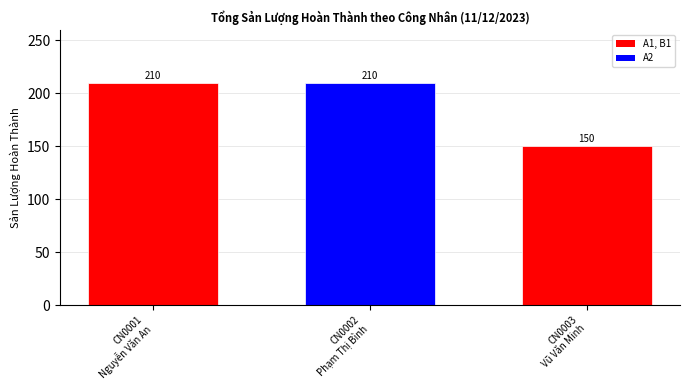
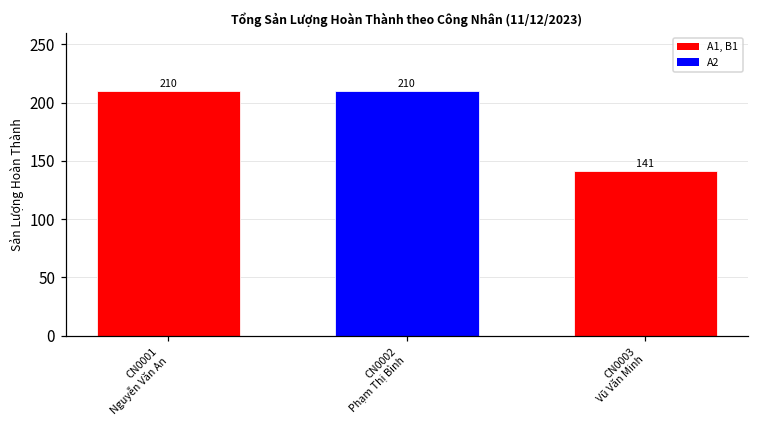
CN0003 Vũ Văn Minh: 150 -> 141
